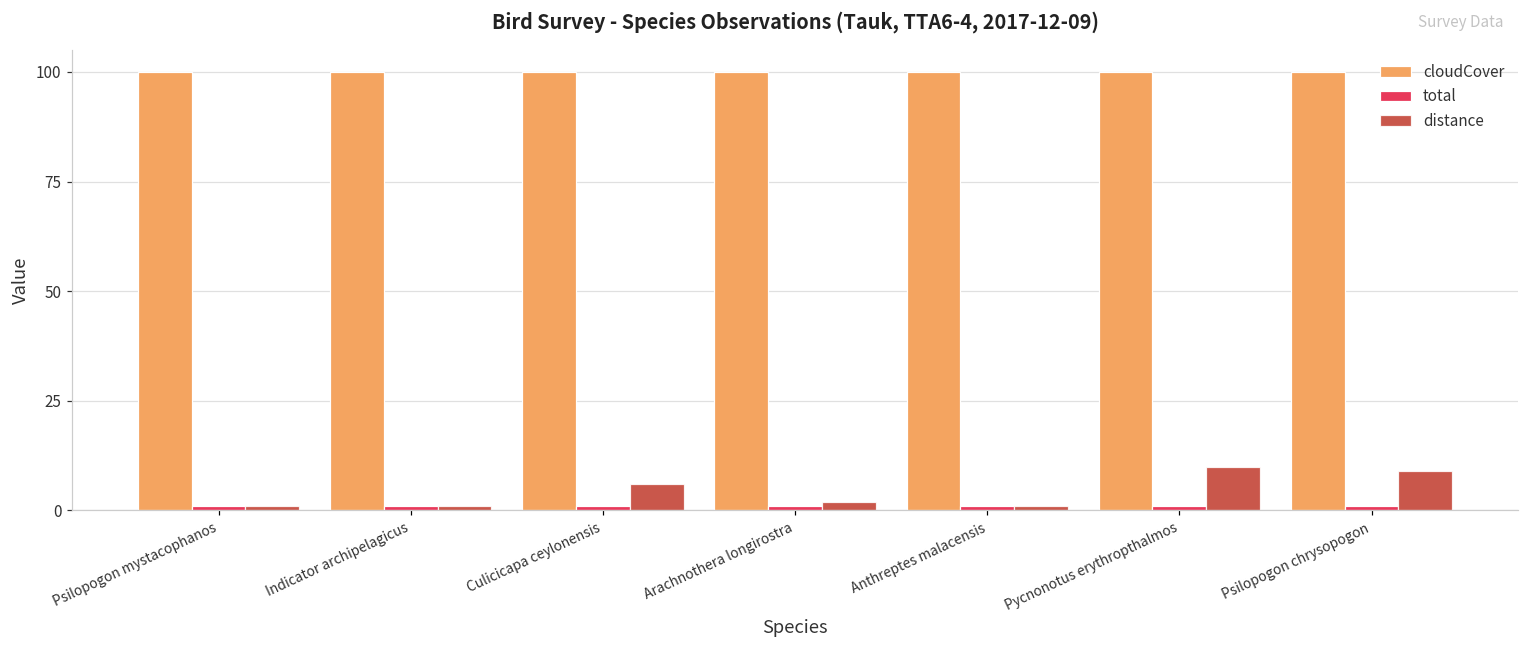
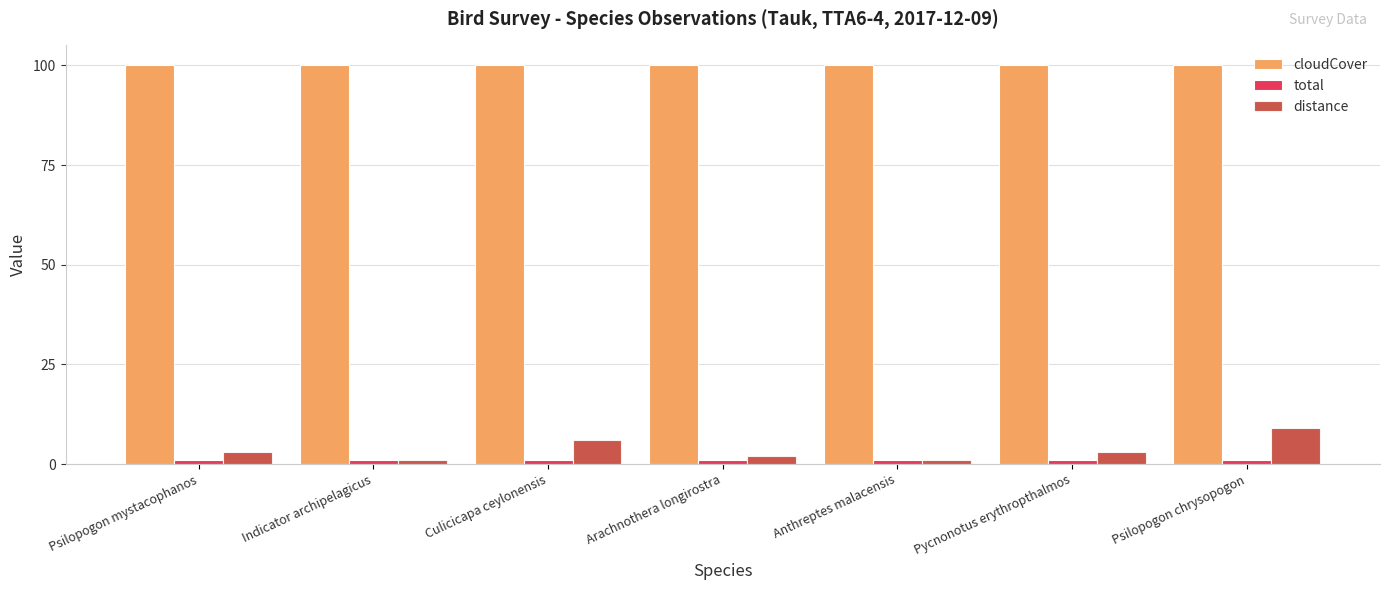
distance, Psilopogon mystacophanos: 1 -> 3
distance, Pycnonotus erythropthalmos: 10 -> 3
